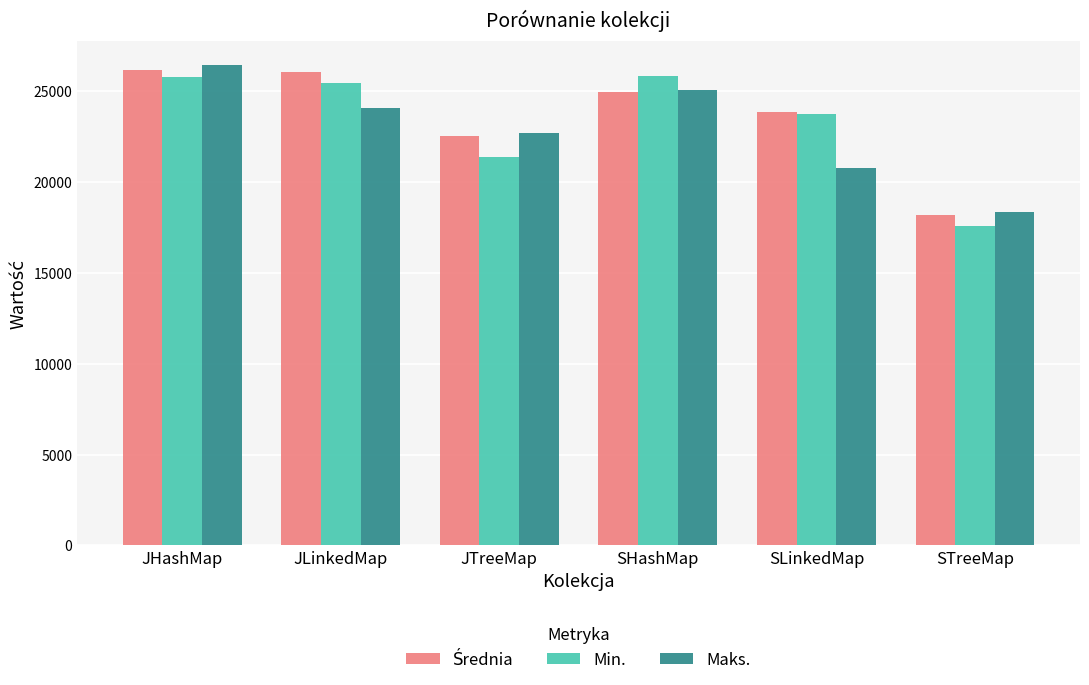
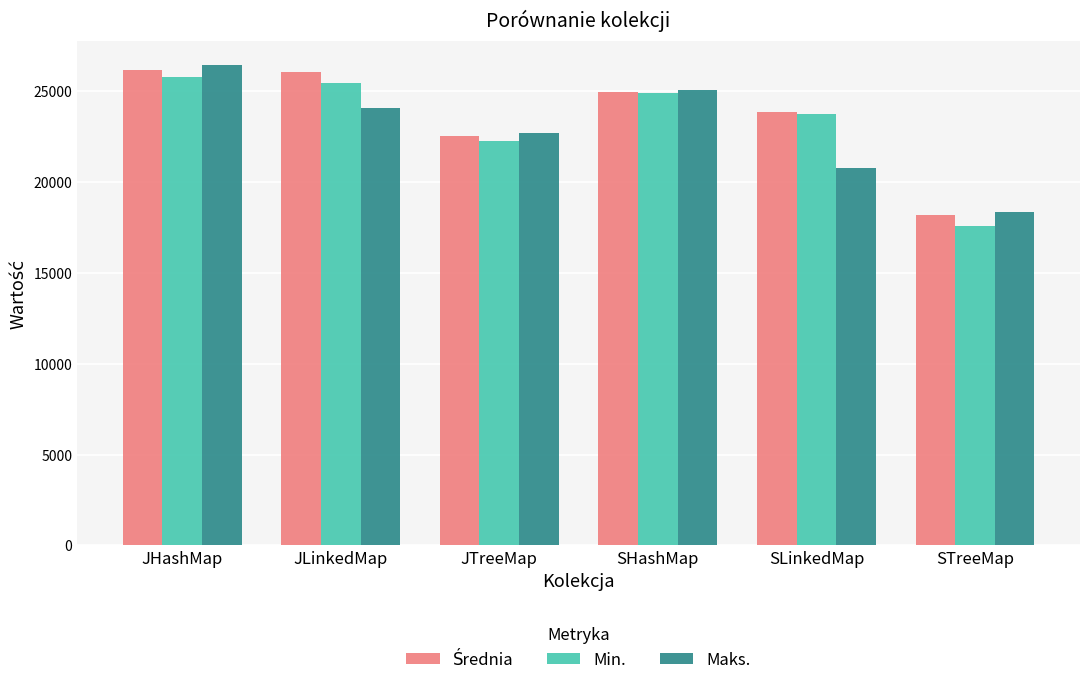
Min., JTreeMap: 21400 -> 22300
Min., SHashMap: 25800 -> 24900
